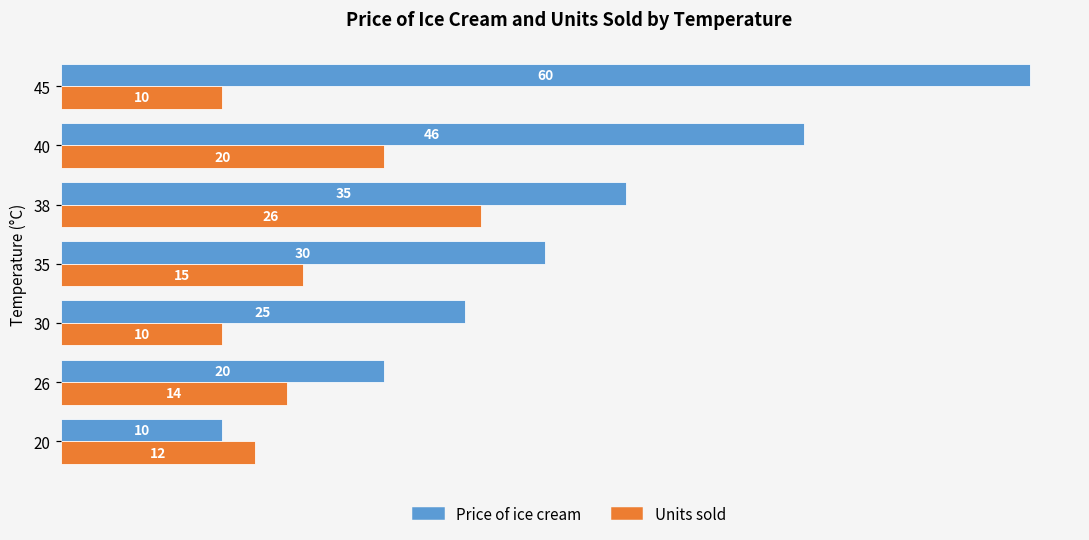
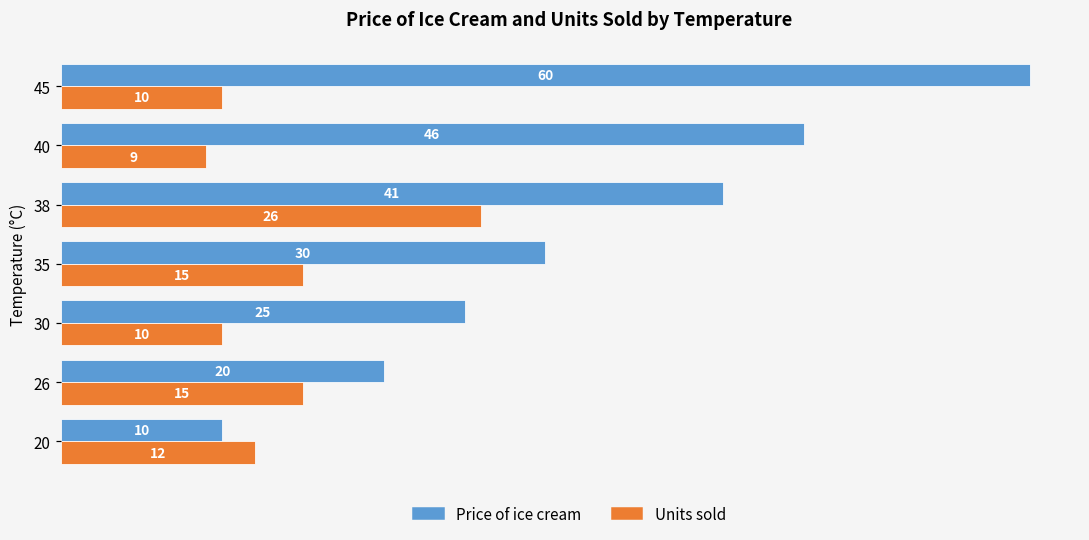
Units sold, 40: 20 -> 9
Price of ice cream, 38: 35 -> 41
Units sold, 26: 14 -> 15
